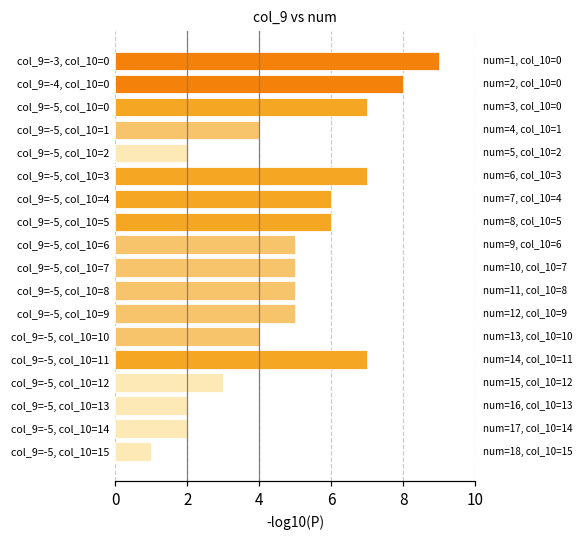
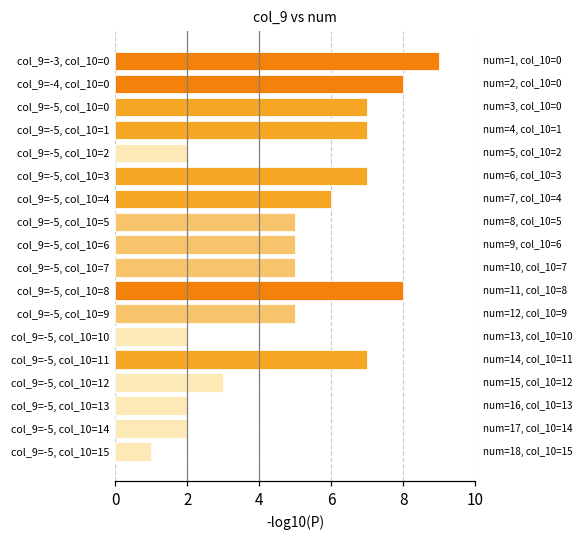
col_9=-5, col_10=1: 4 -> 7
col_9=-5, col_10=5: 6 -> 5
col_9=-5, col_10=8: 5 -> 8
col_9=-5, col_10=10: 4 -> 2
